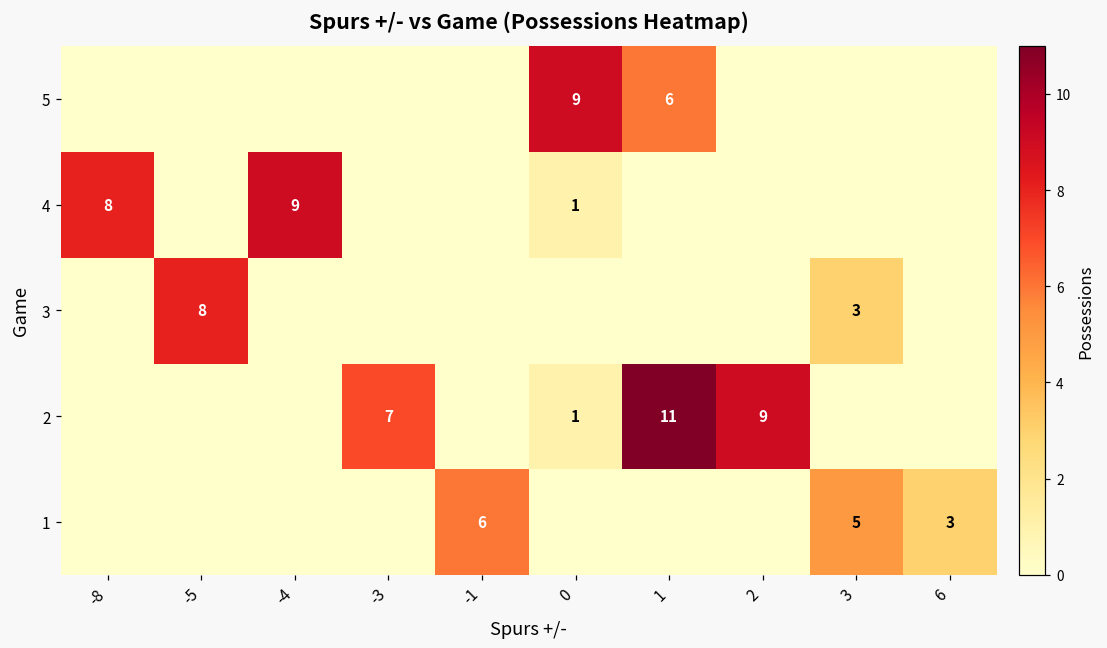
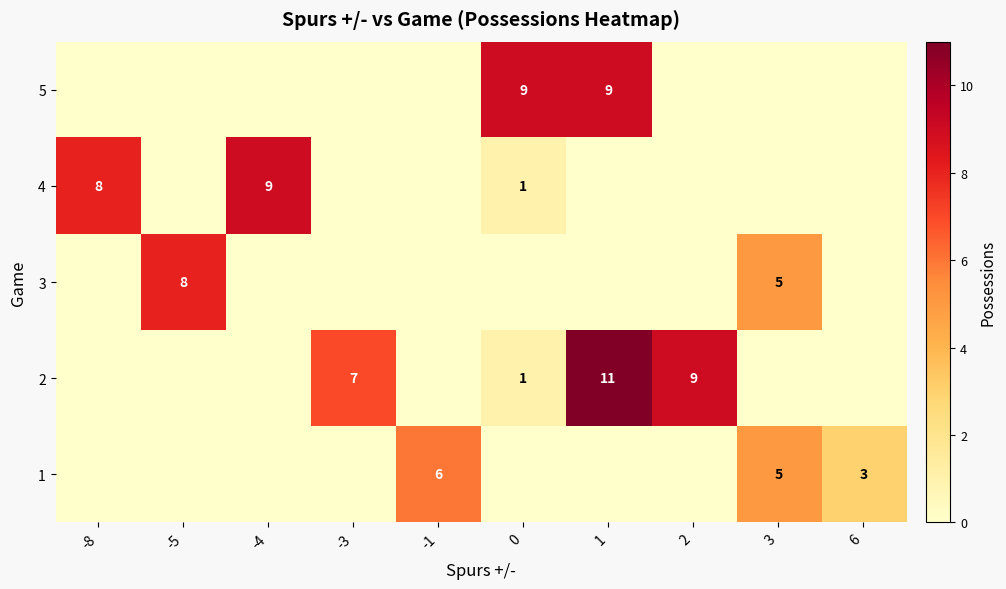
5, 1: 6 -> 9
3, 3: 3 -> 5
